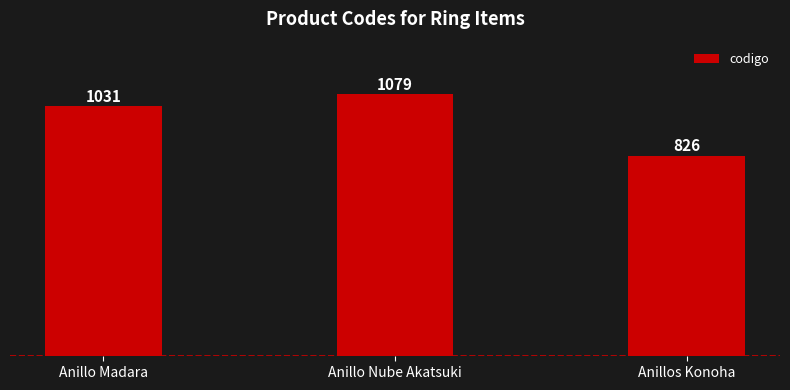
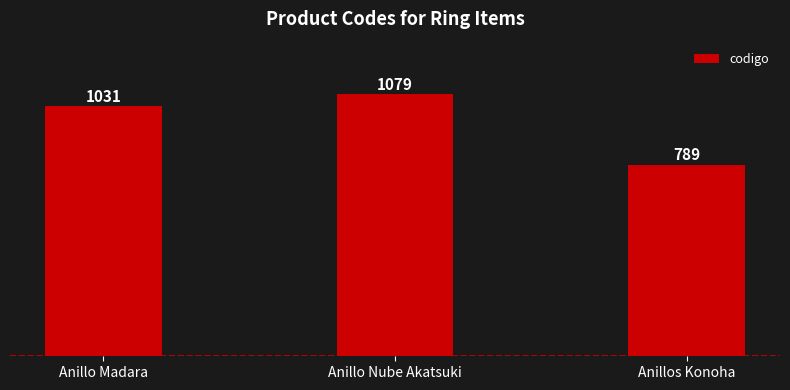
Anillos Konoha: 826 -> 789
